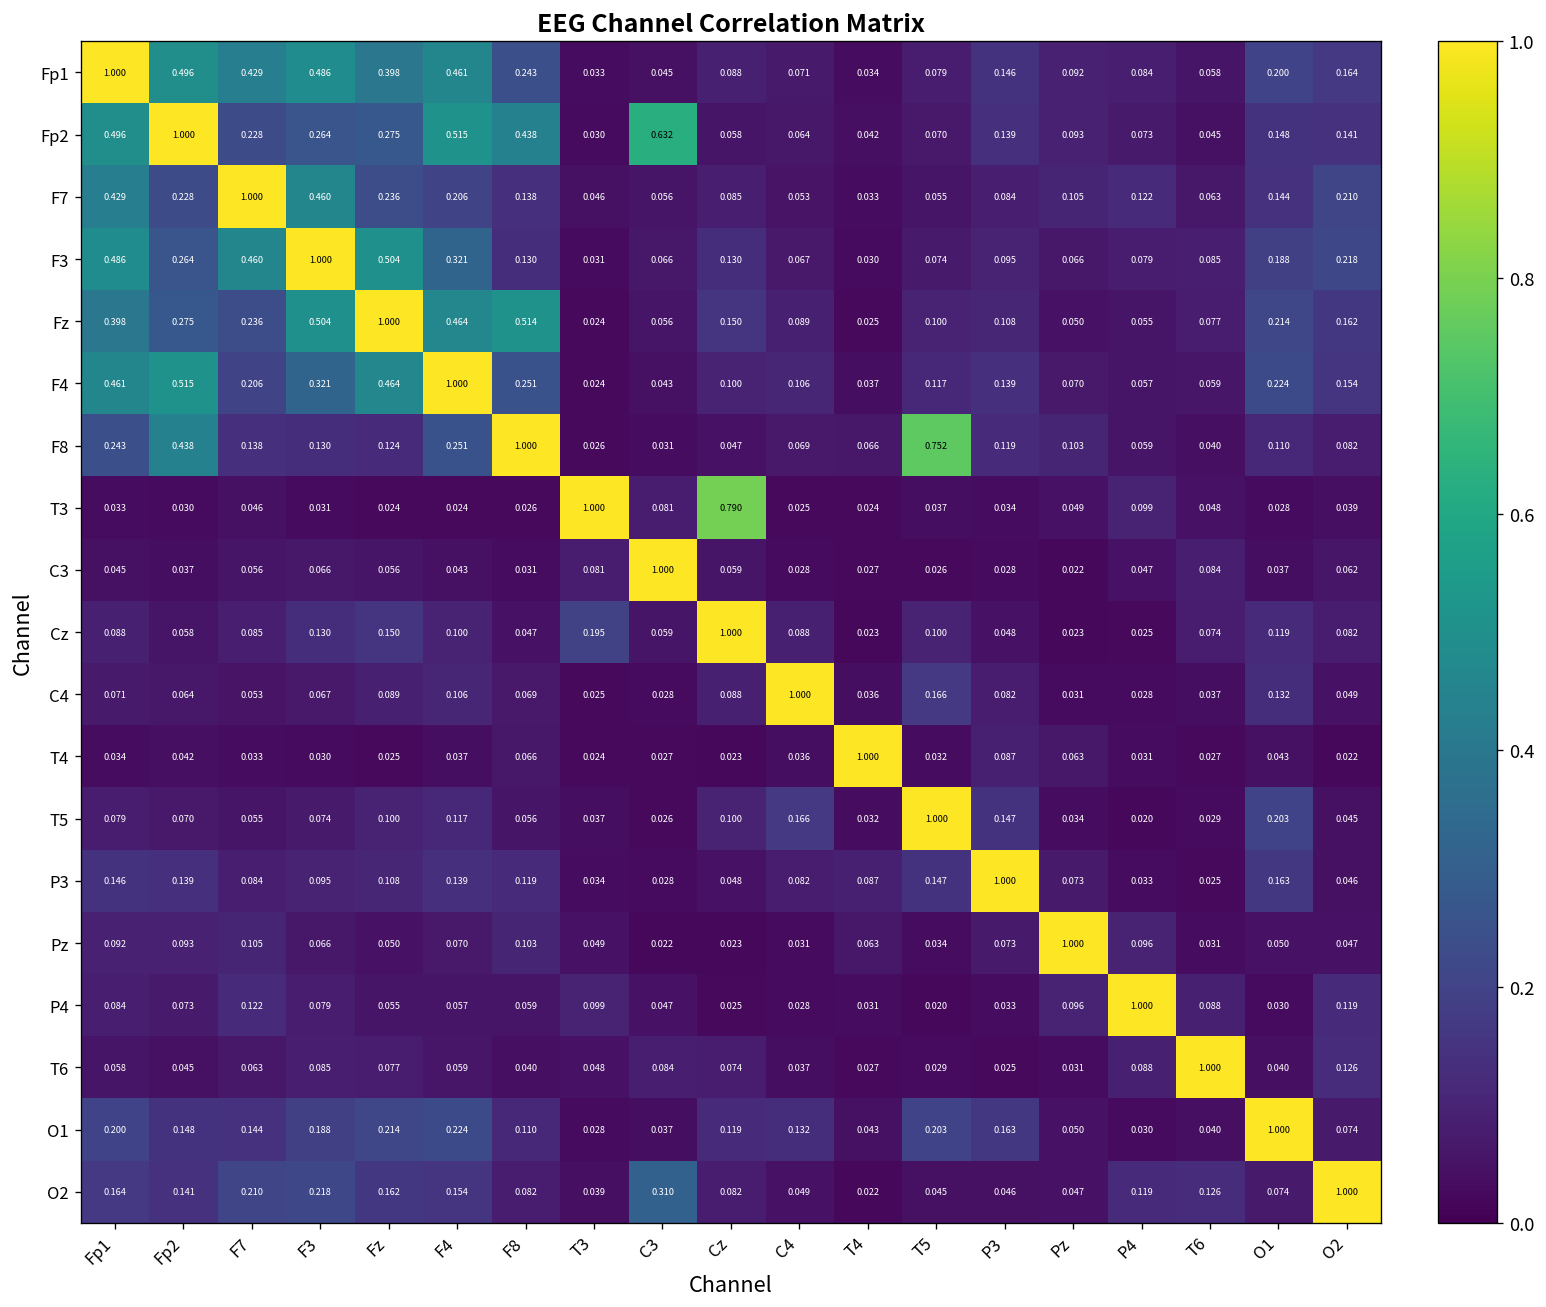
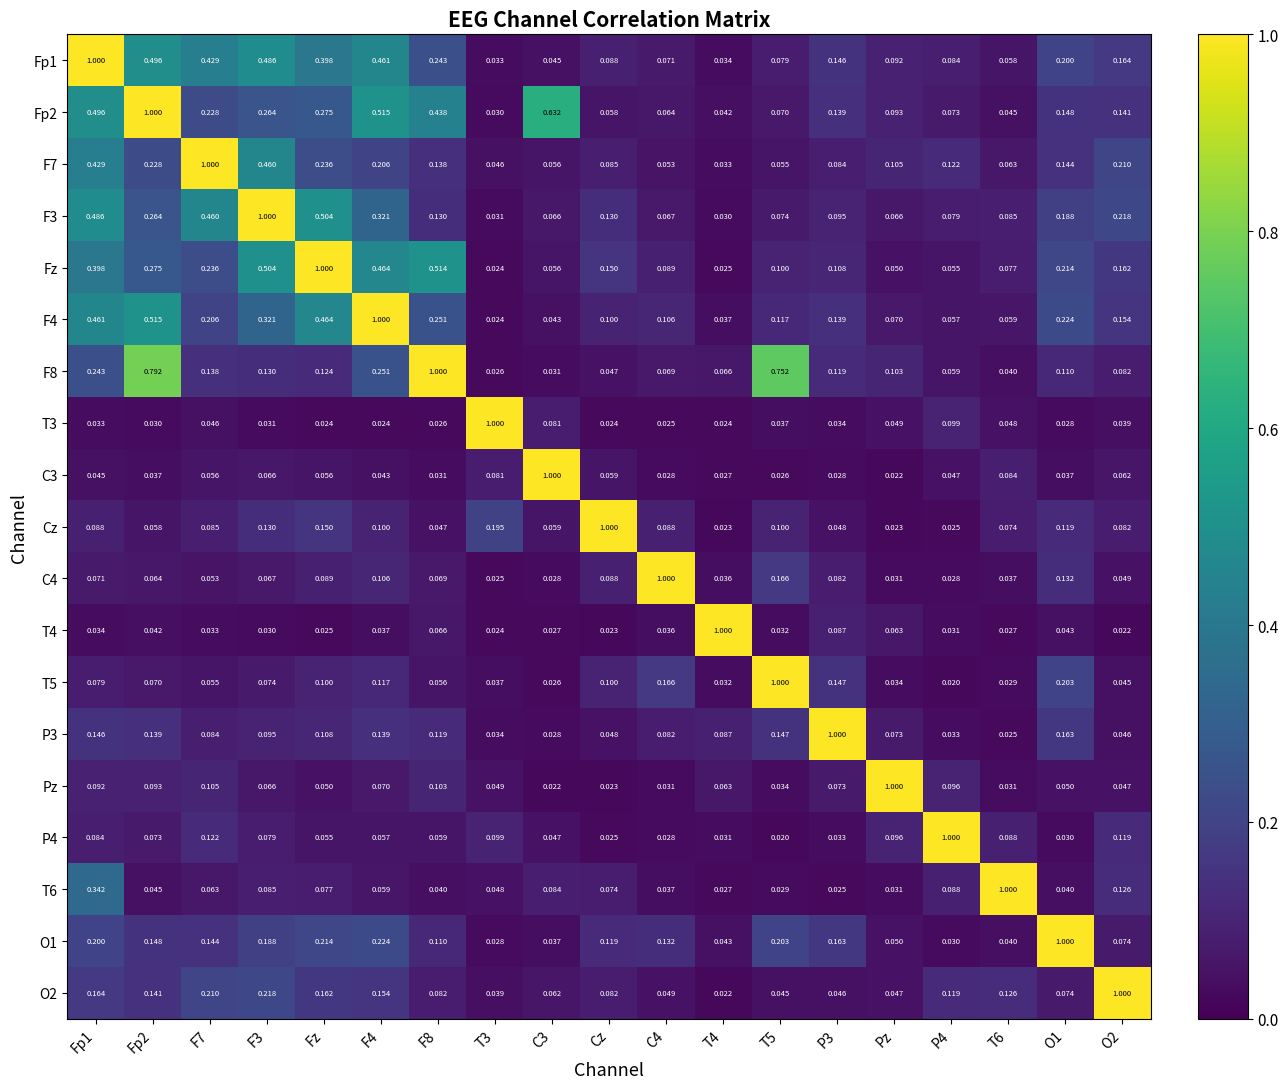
F8, Fp2: 0.438 -> 0.792
T3, Cz: 0.790 -> 0.024
T6, Fp1: 0.058 -> 0.342
O2, C3: 0.310 -> 0.062
